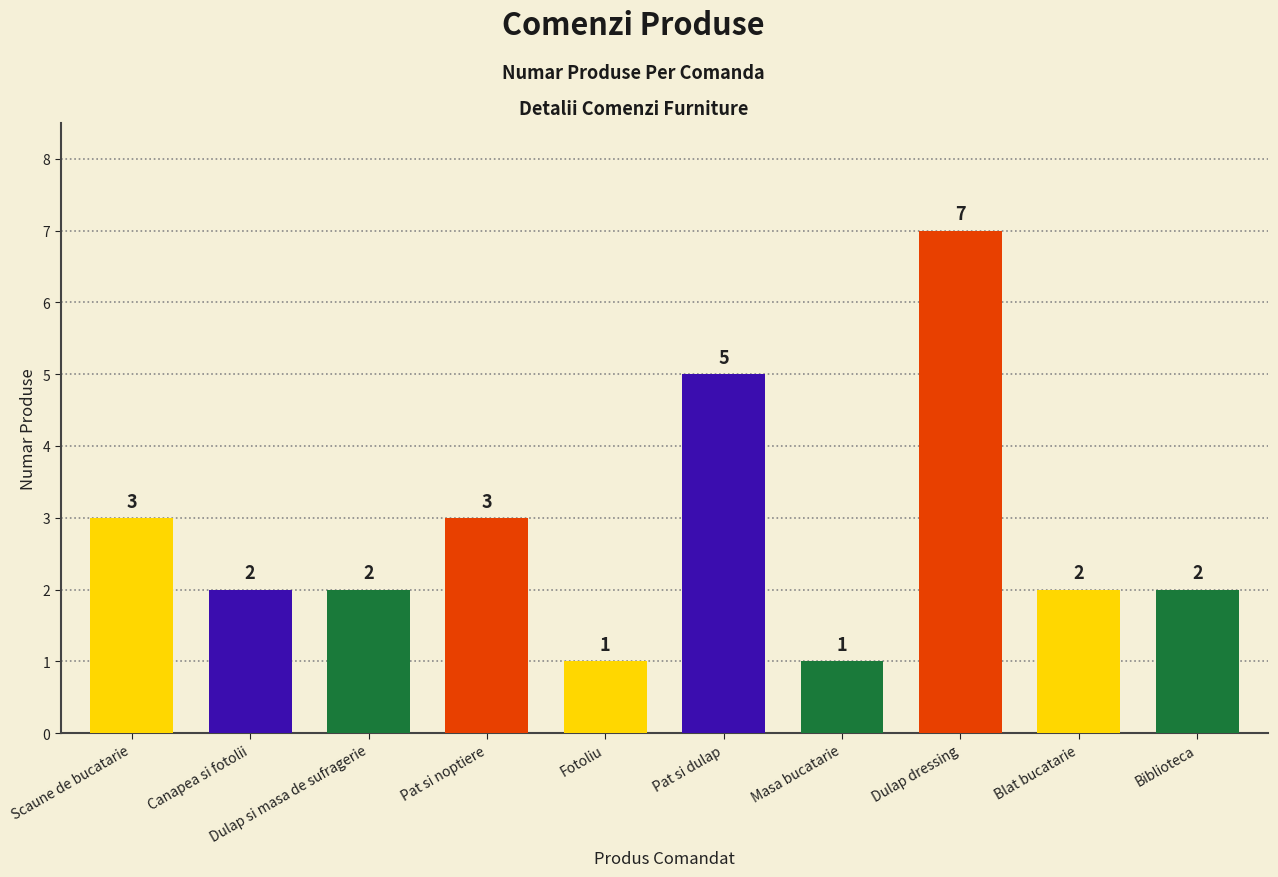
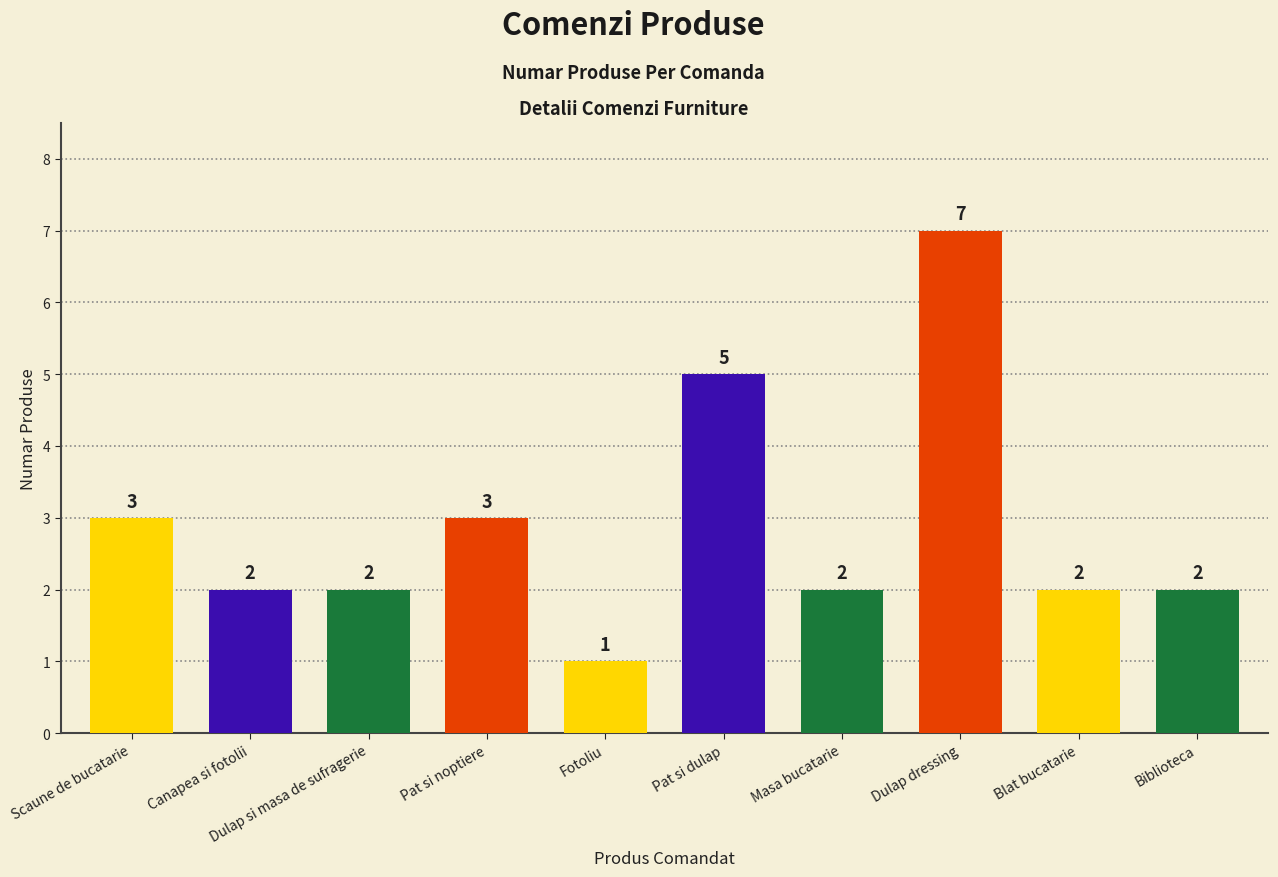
Masa bucatarie: 1 -> 2
